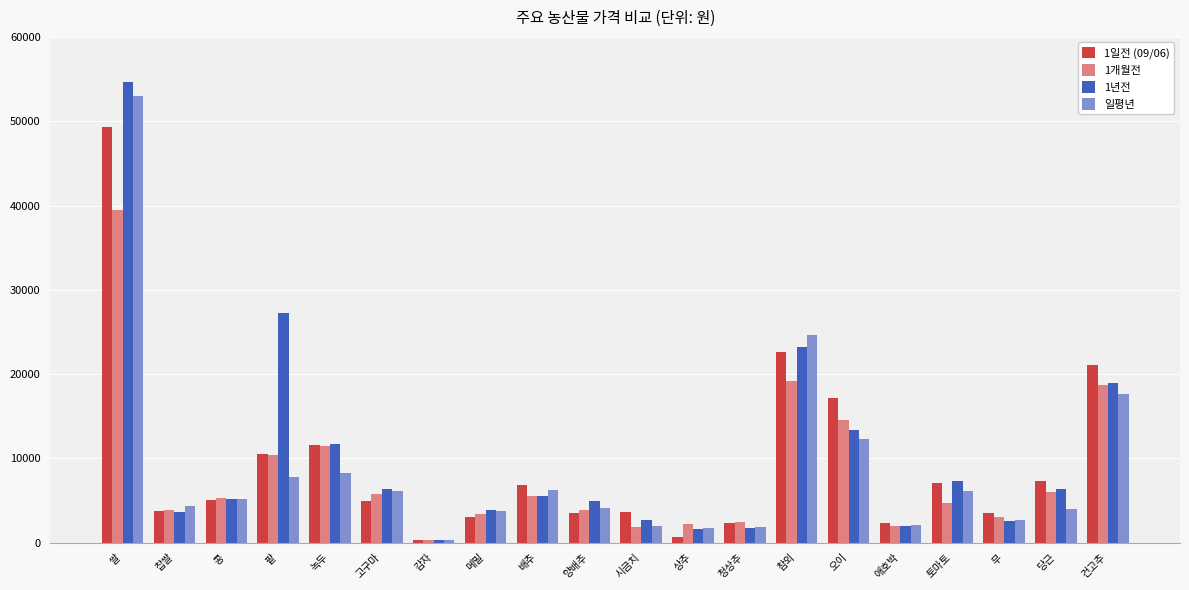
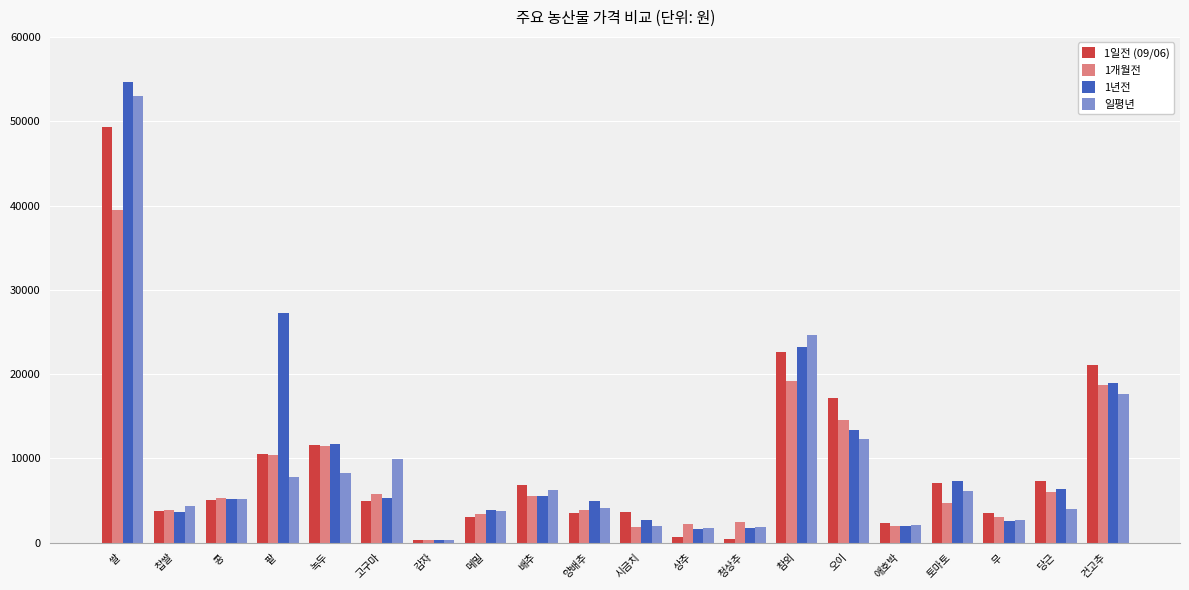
1년전, 고구마: 6000 -> 5000
일평년, 고구마: 6000 -> 10000
1일전 (09/06), 청상추: 2000 -> 1000
